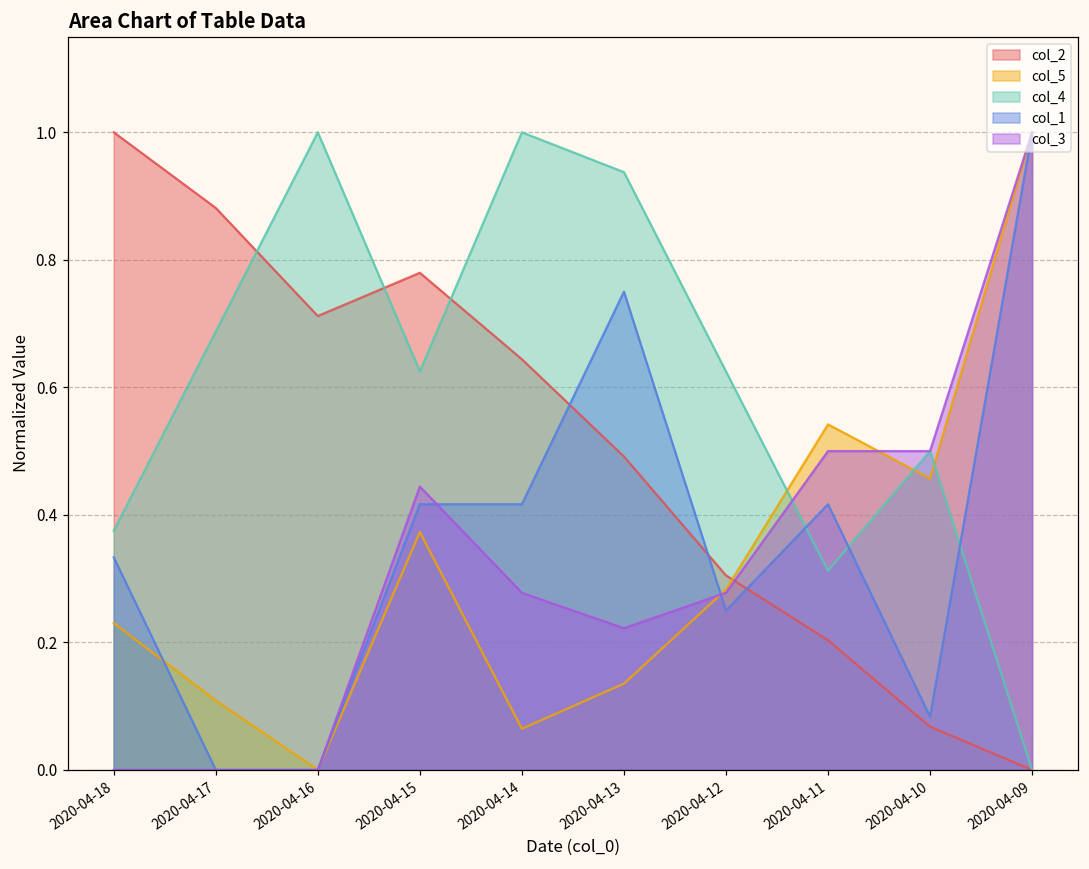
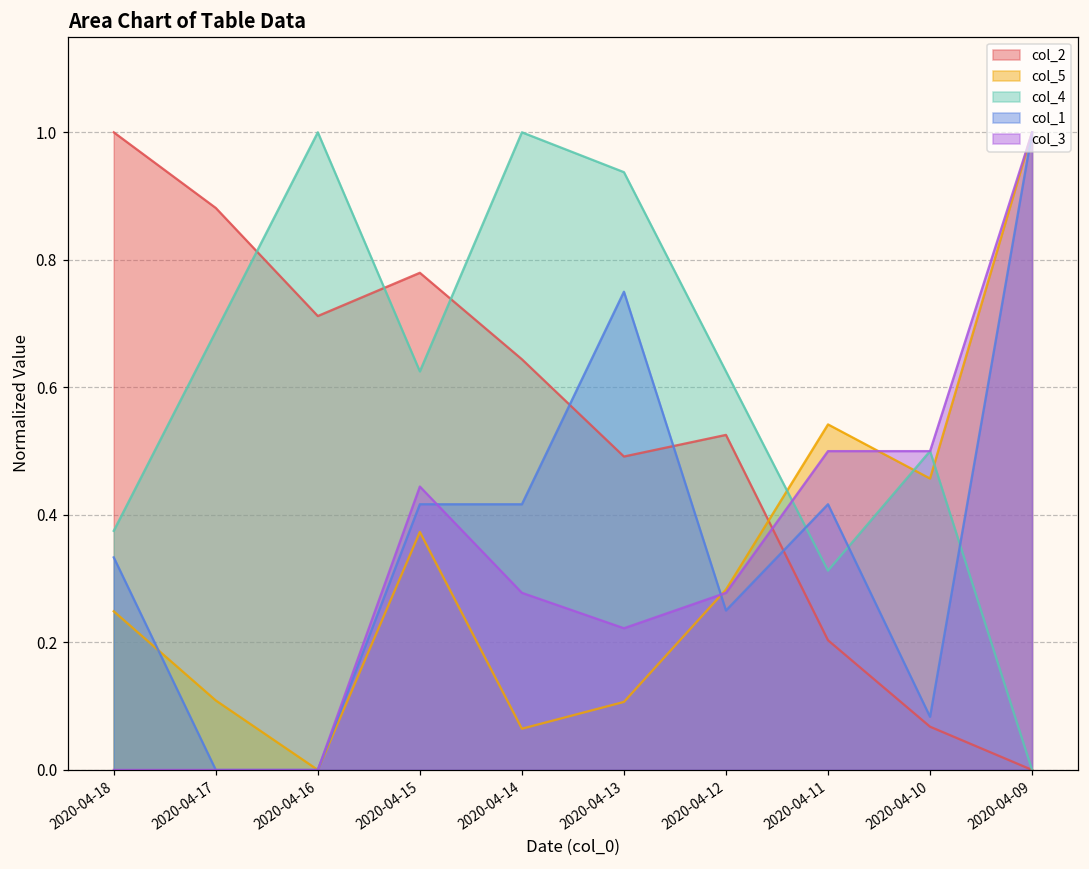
col_5, 2020-04-18: 0.23 -> 0.25
col_5, 2020-04-13: 0.14 -> 0.11
col_2, 2020-04-12: 0.31 -> 0.53
